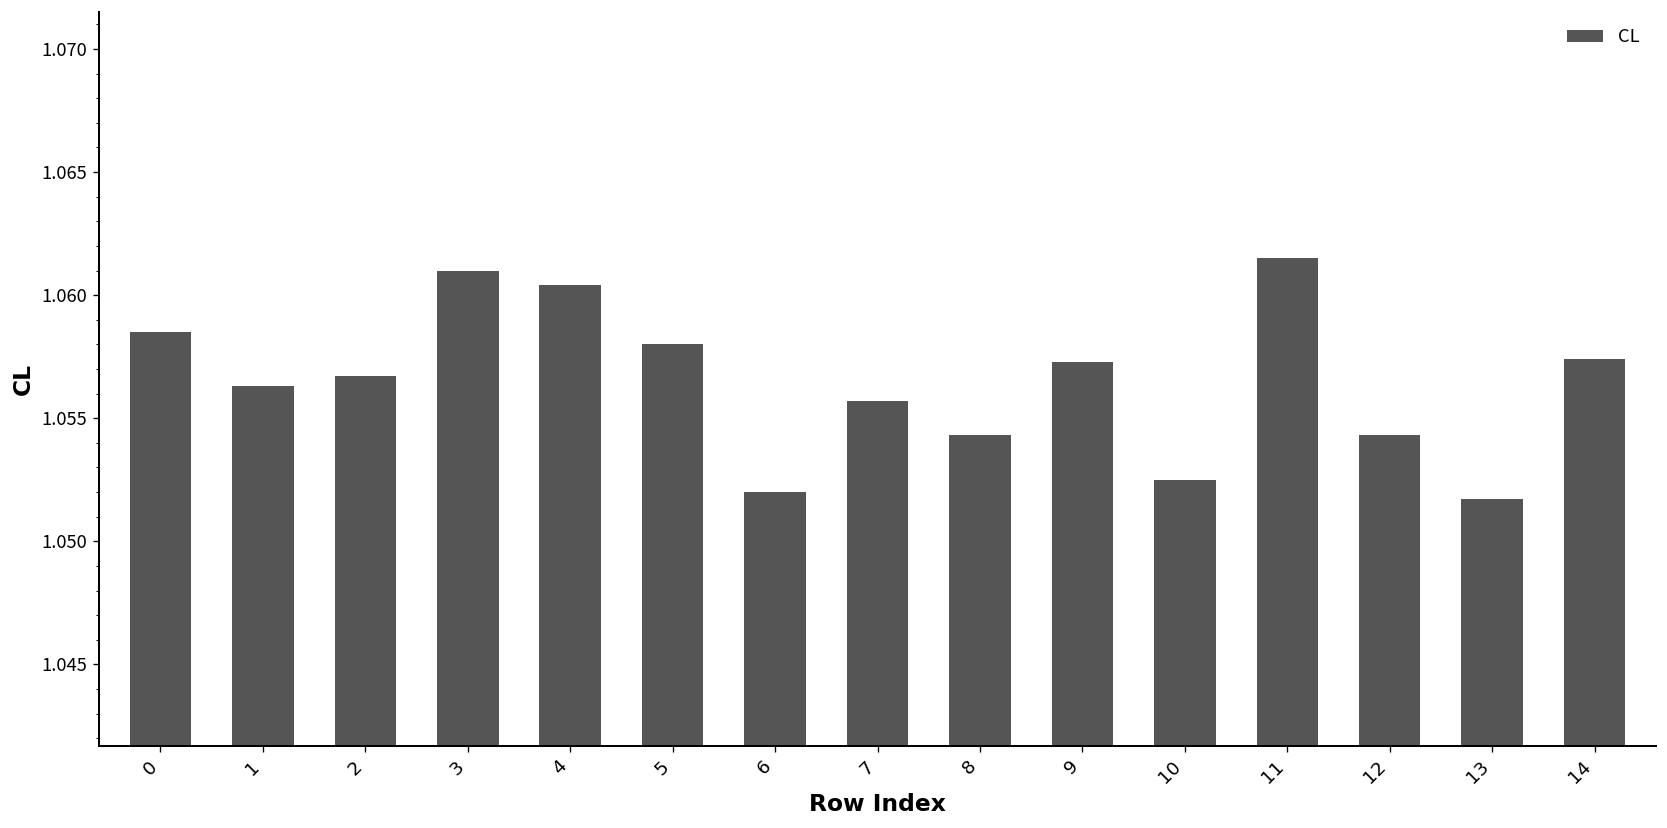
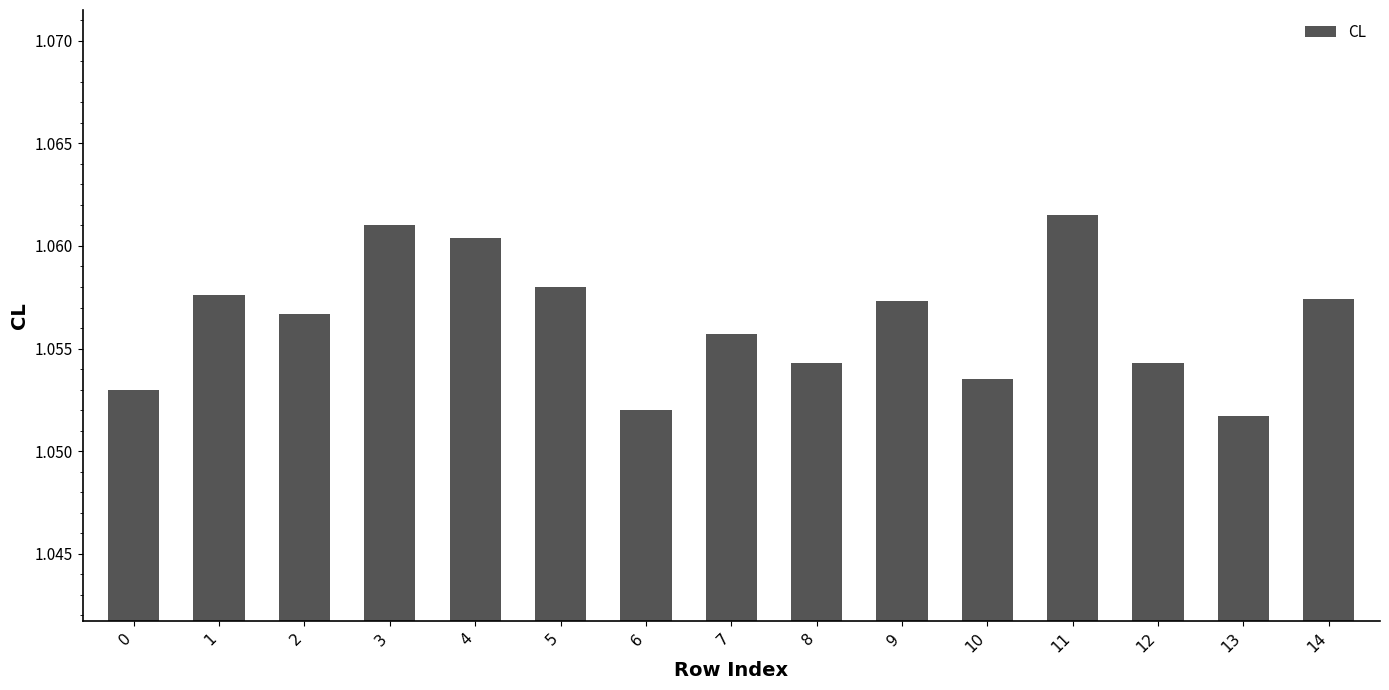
0: 1.0585 -> 1.0530
1: 1.0563 -> 1.0576
10: 1.0525 -> 1.0535
